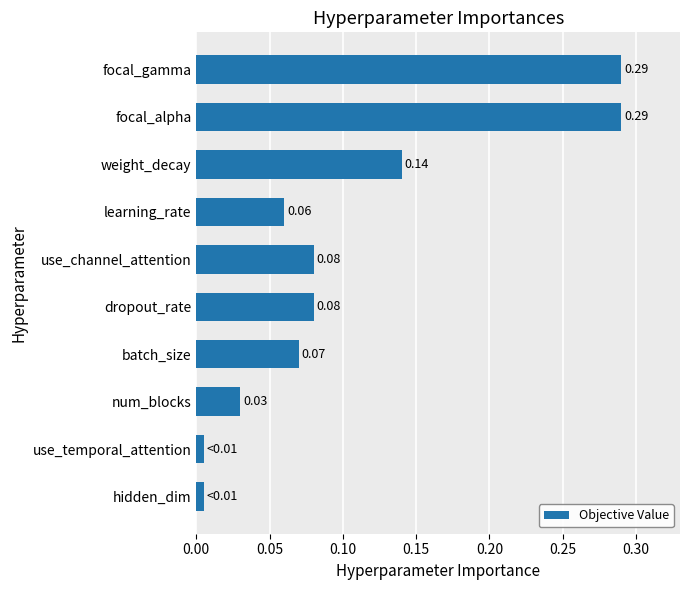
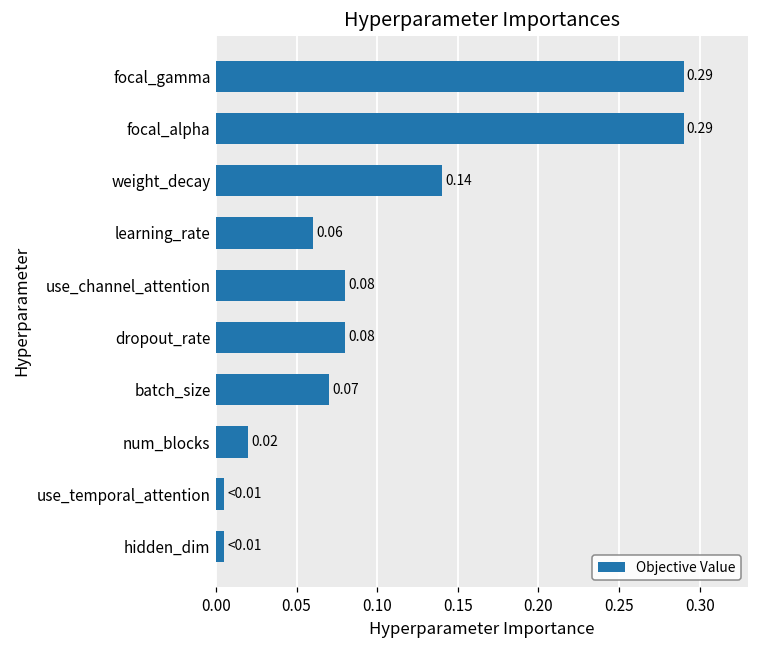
num_blocks: 0.03 -> 0.02
